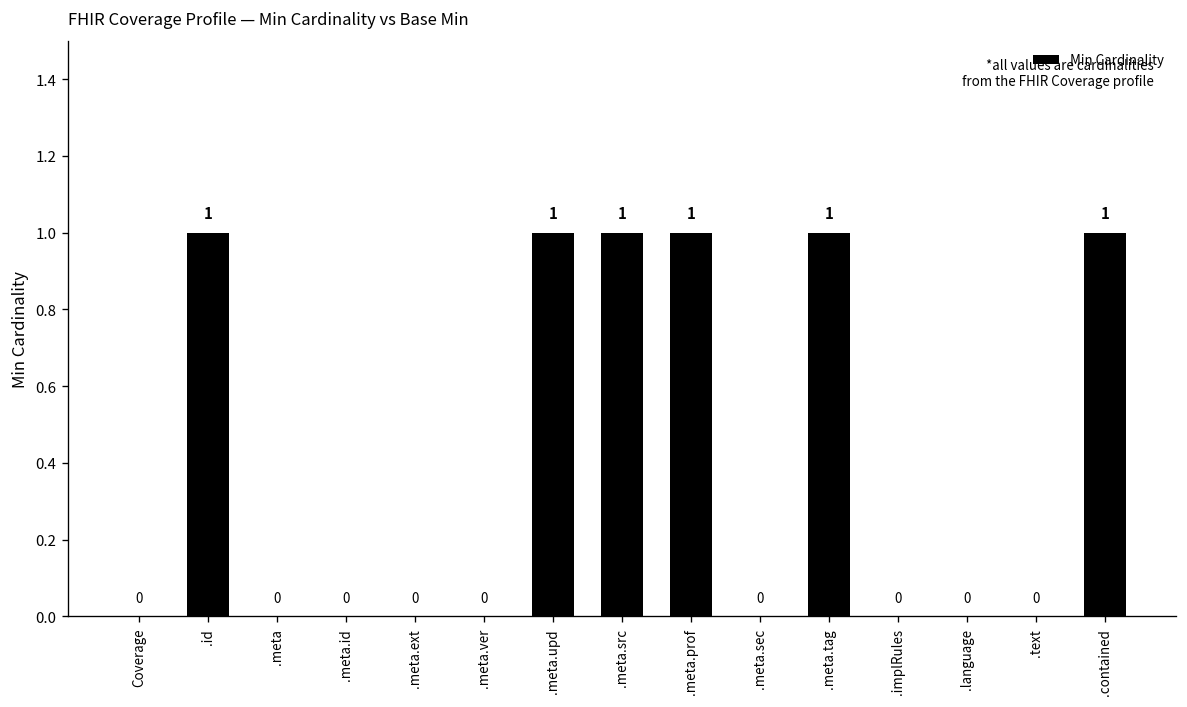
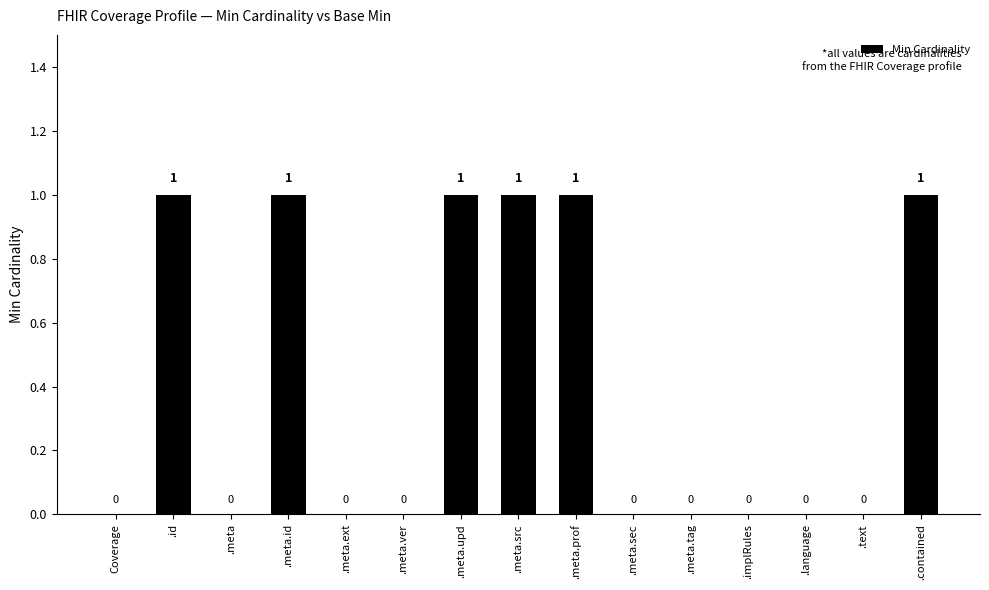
.meta.id: 0 -> 1
.meta.tag: 1 -> 0
